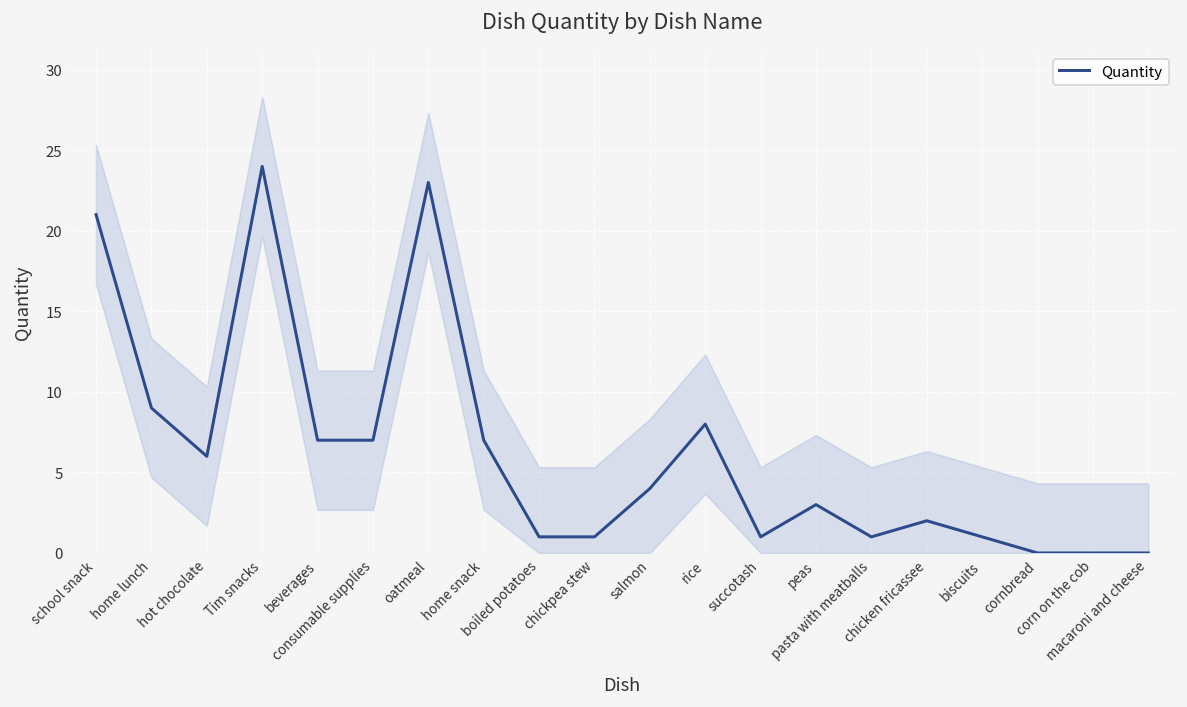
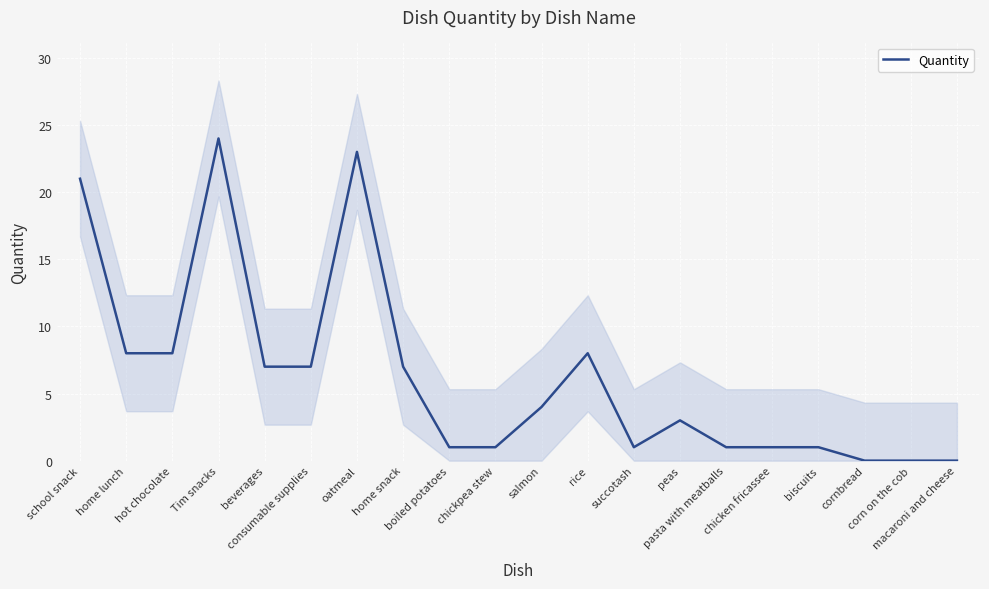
Quantity, home lunch: 9 -> 8
Quantity, hot chocolate: 6 -> 8
Quantity, chicken fricassee: 2 -> 1
